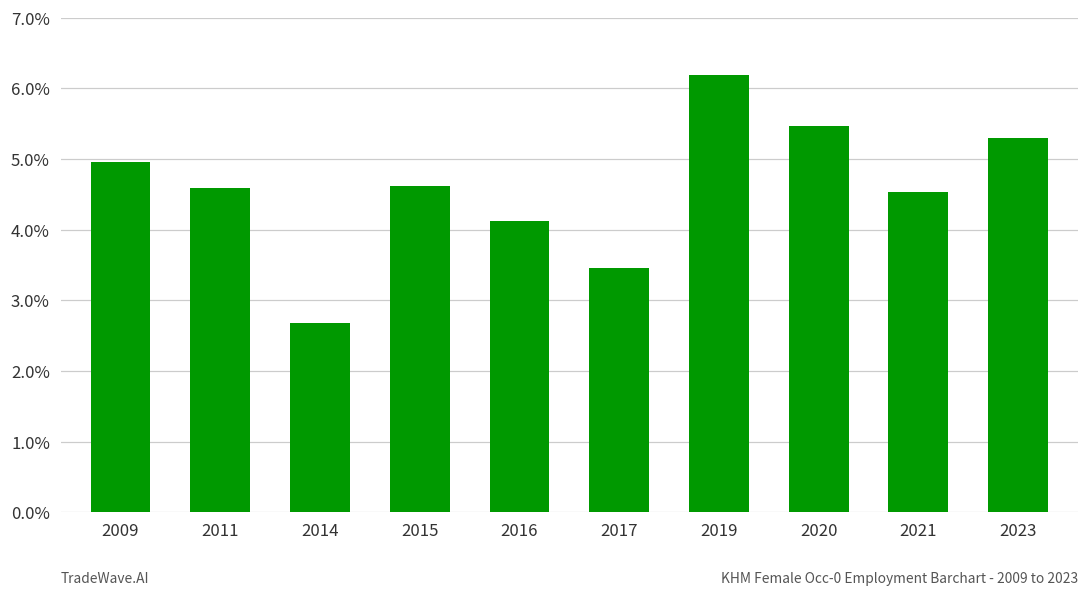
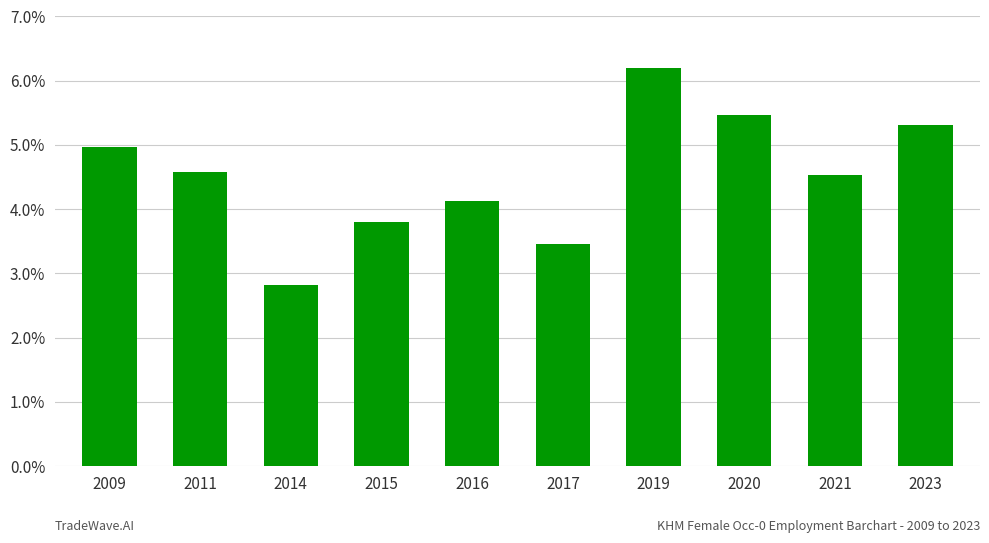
2014: 2.7% -> 2.8%
2015: 4.6% -> 3.8%
